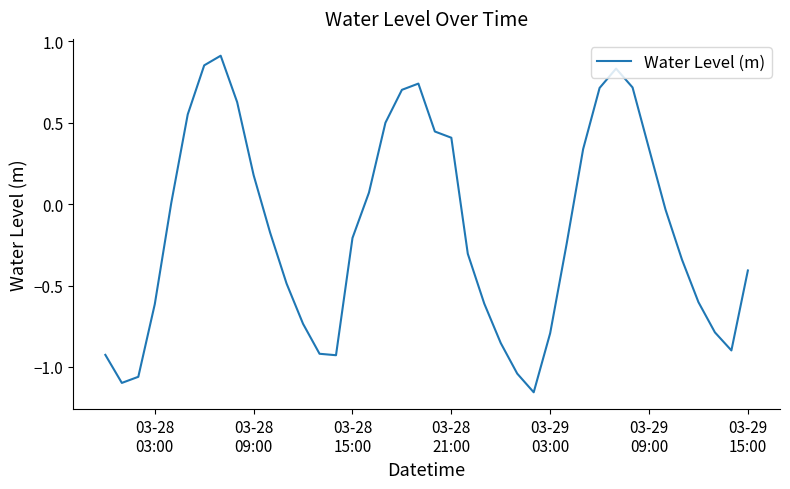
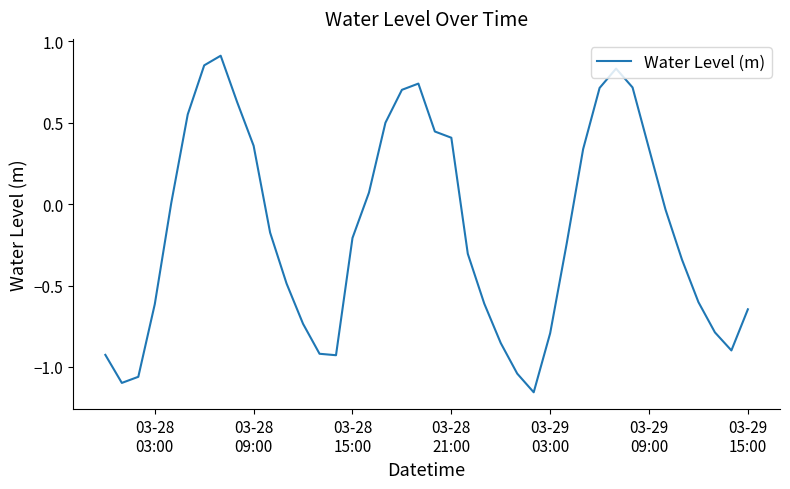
03-28 09:00: 0.18 -> 0.36
03-29 15:00: -0.41 -> -0.65
